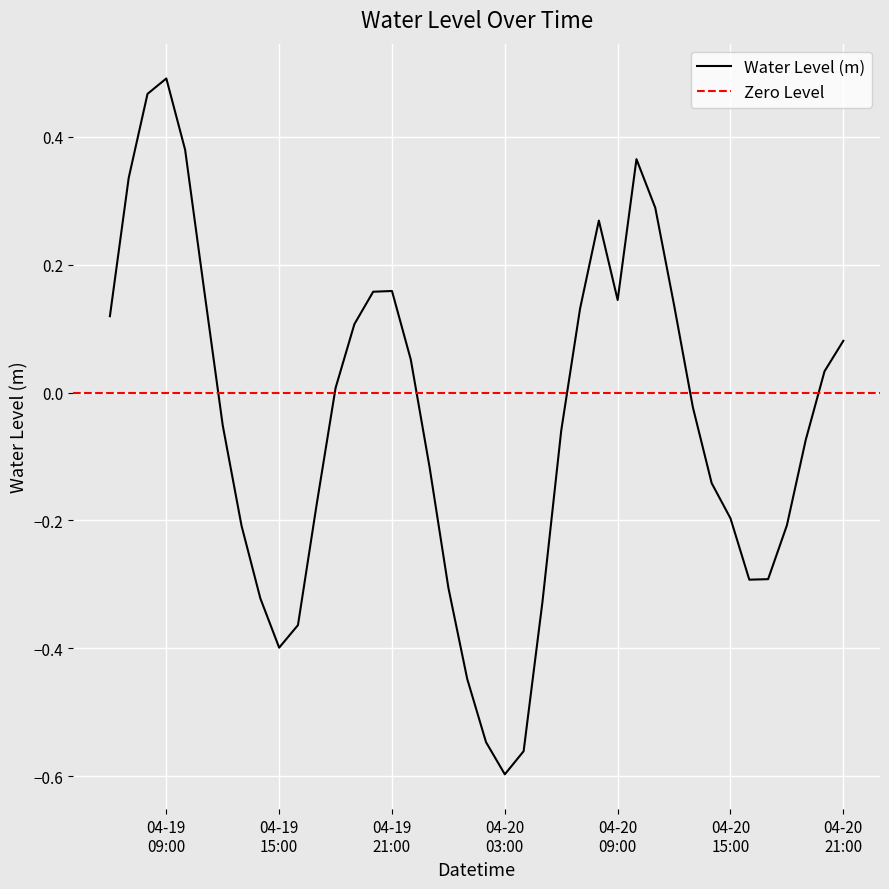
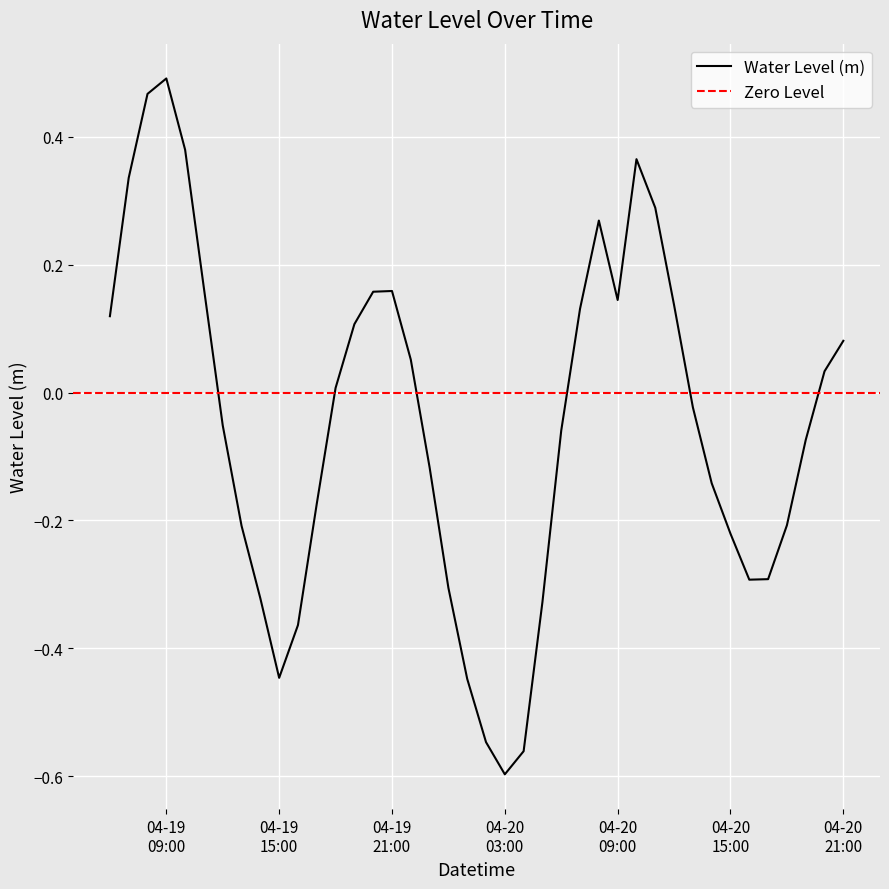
04-19 15:00: -0.40 -> -0.45
04-20 15:00: -0.20 -> -0.22
